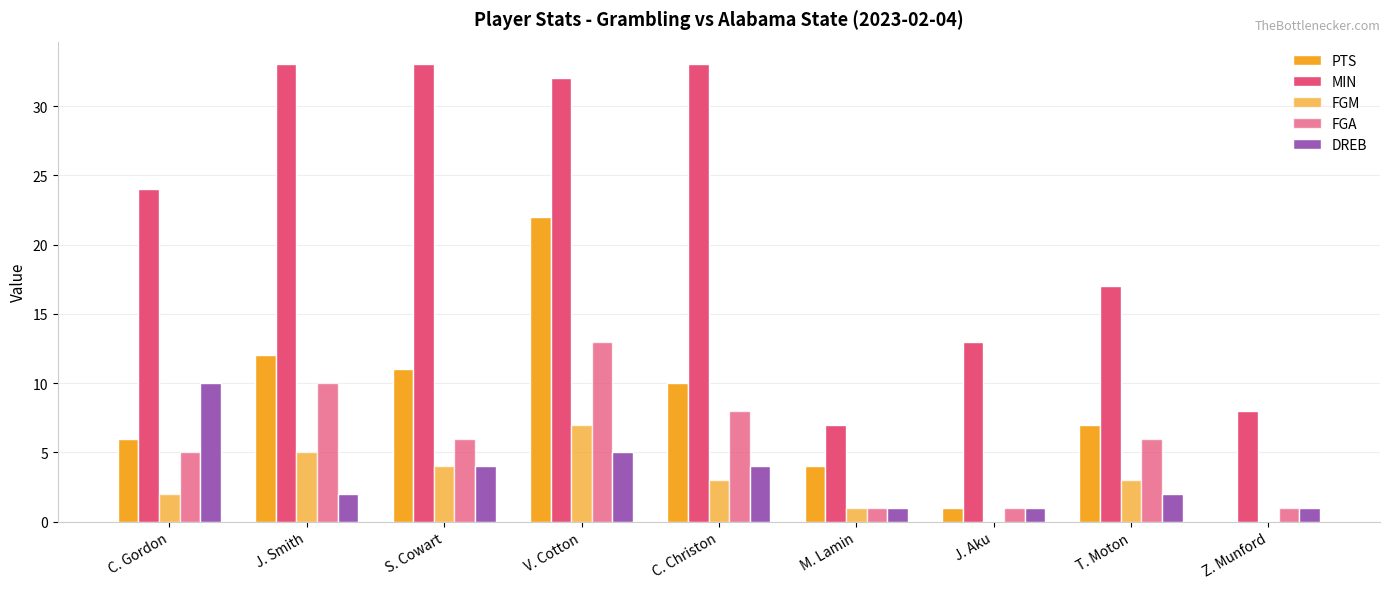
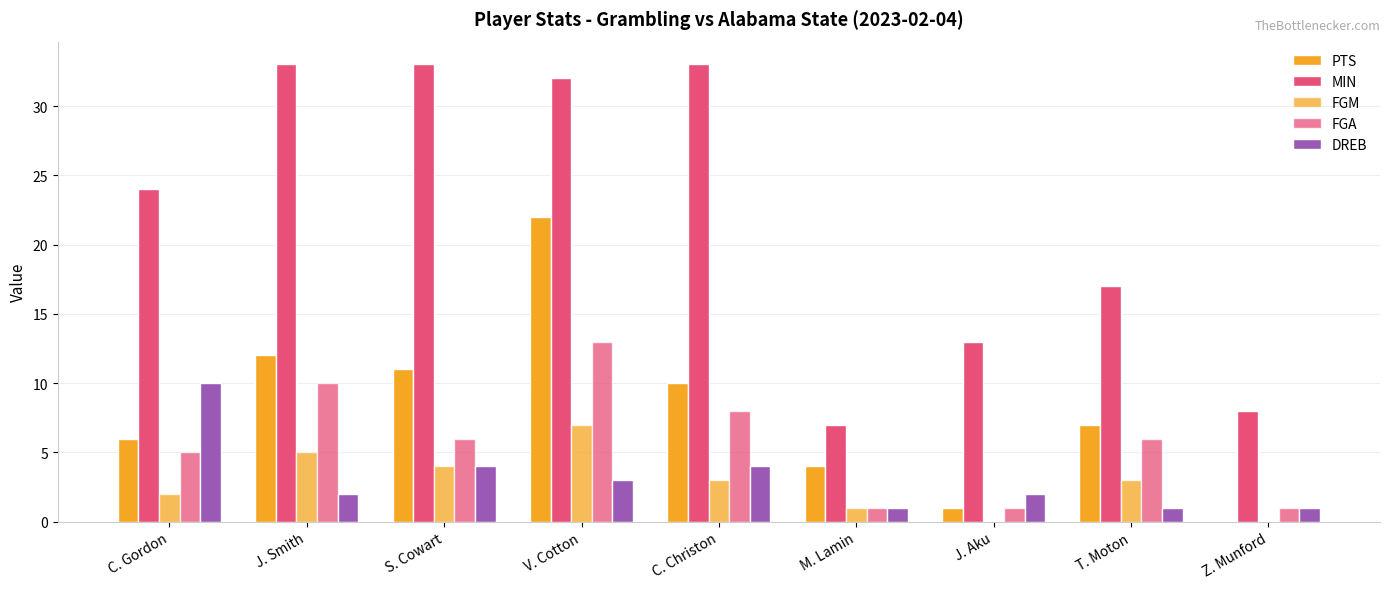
DREB, V. Cotton: 5 -> 3
DREB, J. Aku: 1 -> 2
DREB, T. Moton: 2 -> 1
